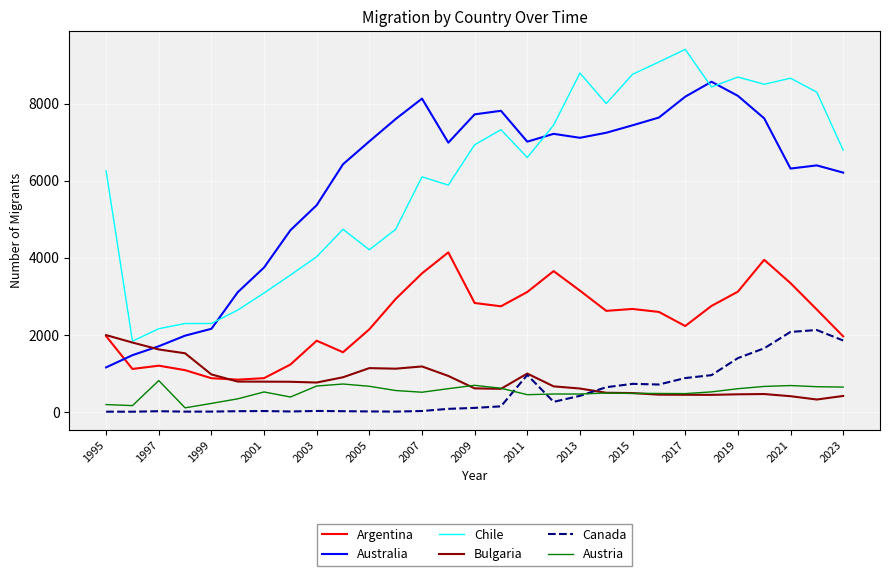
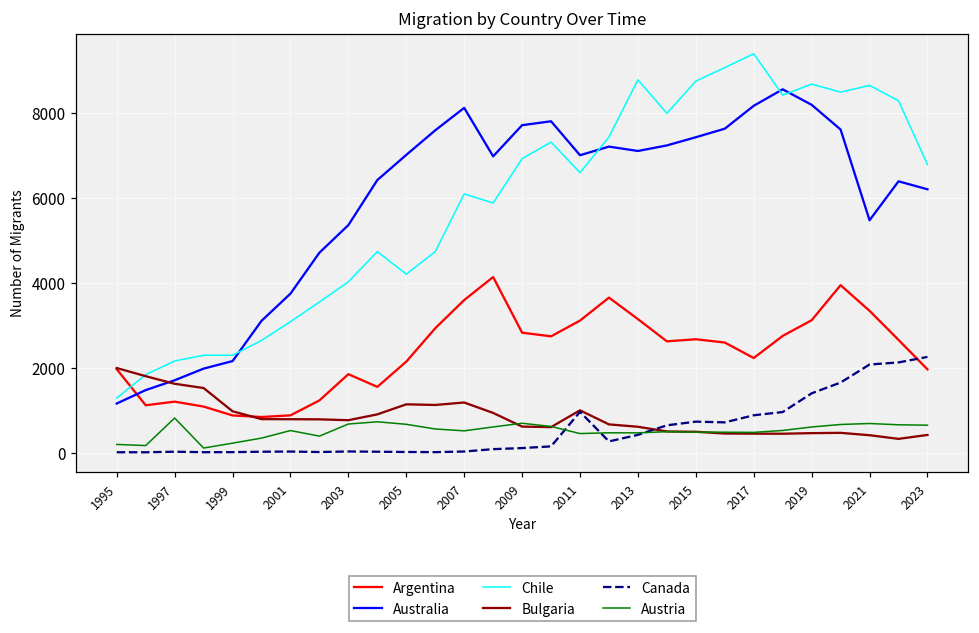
Chile, 1995: 6300 -> 1300
Australia, 2021: 6300 -> 5500
Canada, 2023: 1900 -> 2300
